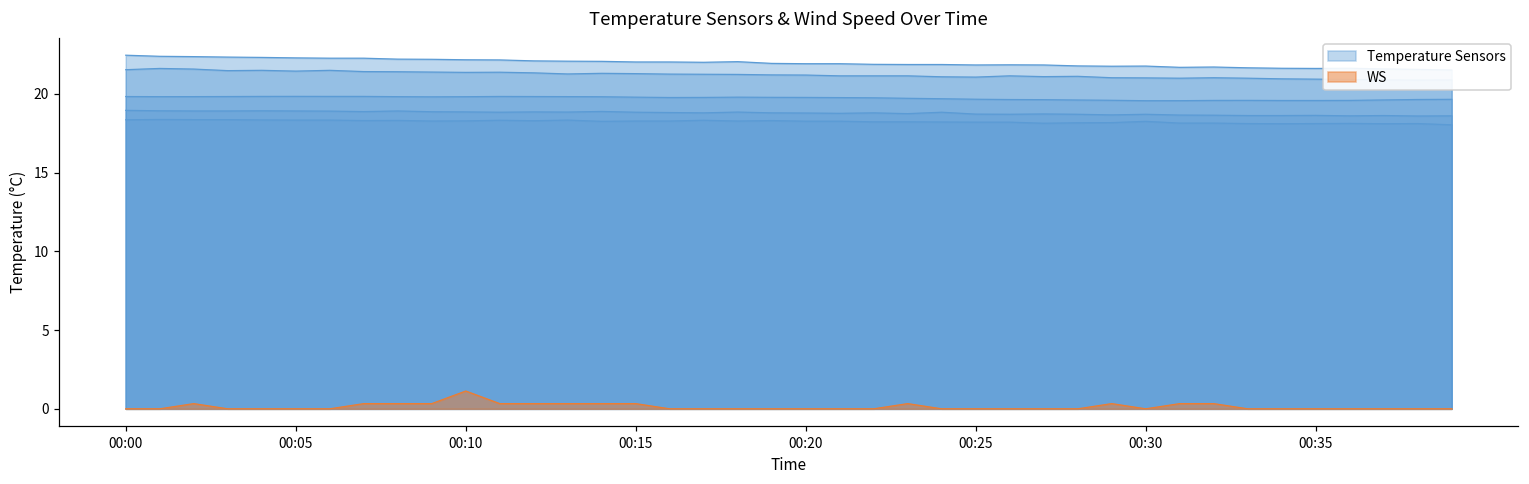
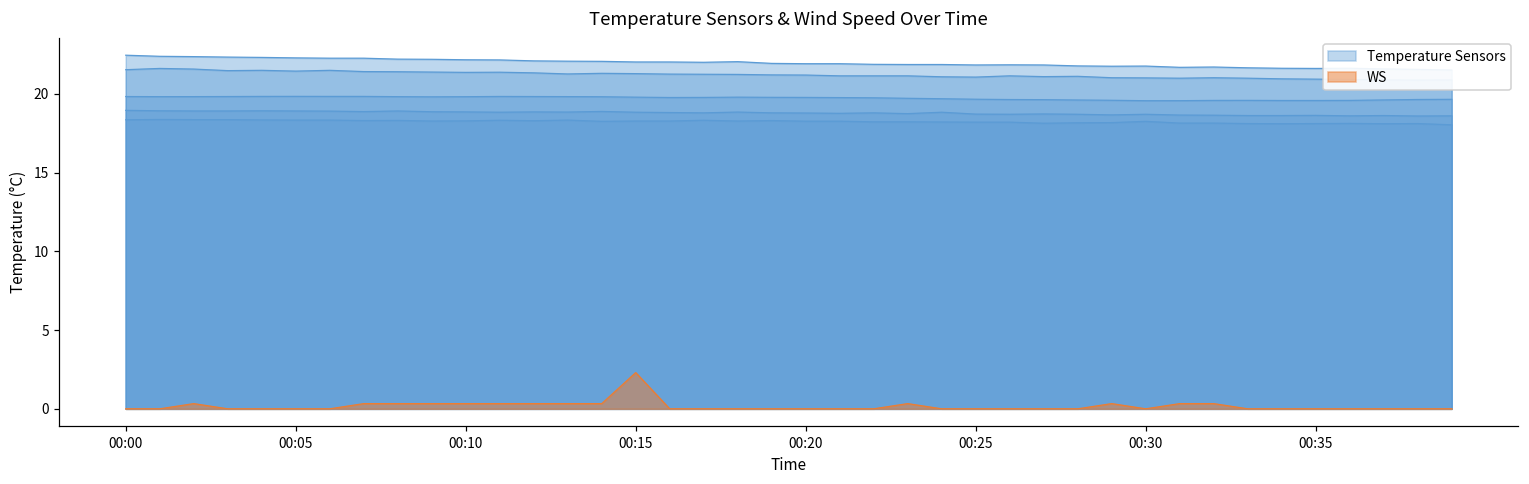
WS, 00:10: 1.1 -> 0.3
WS, 00:15: 0.3 -> 2.3
